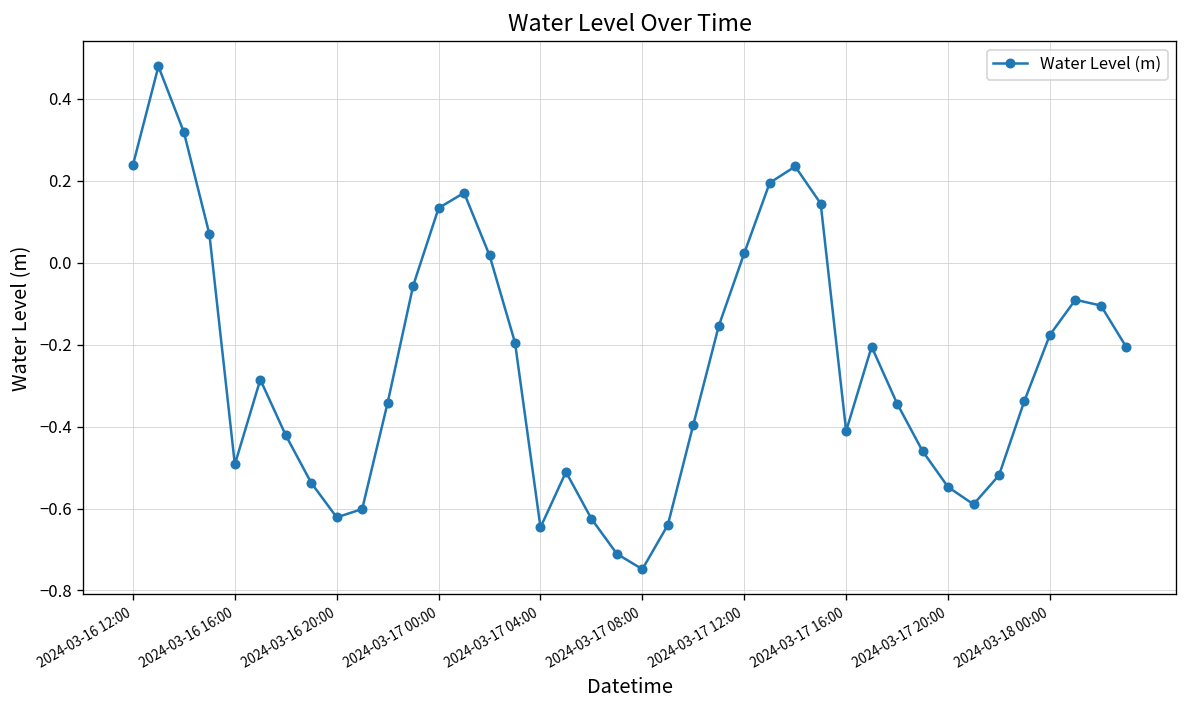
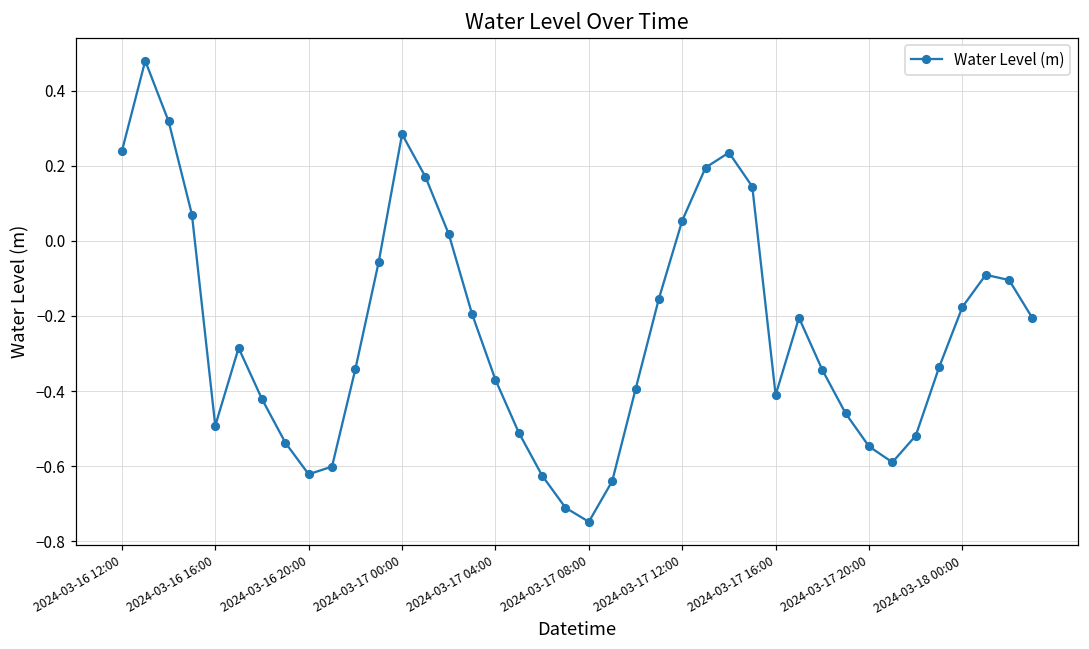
2024-03-17 00:00: 0.13 -> 0.28
2024-03-17 04:00: -0.65 -> -0.37
2024-03-17 12:00: 0.02 -> 0.05
